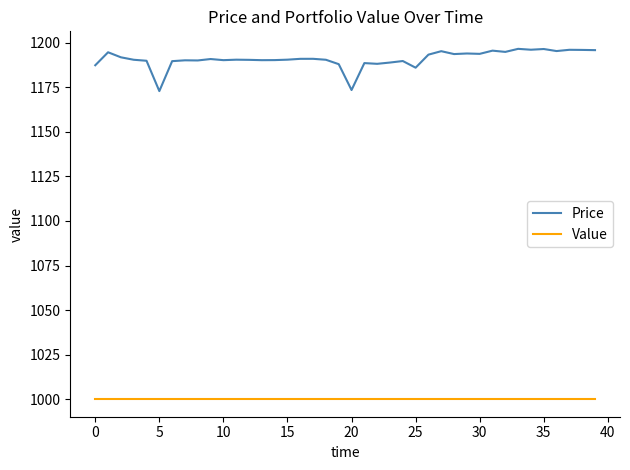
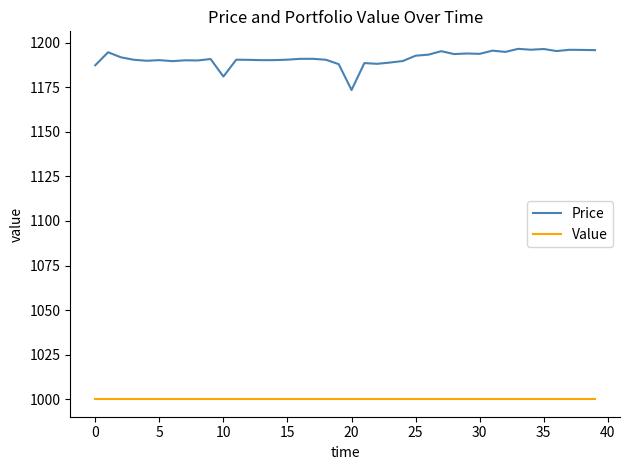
Price, 5: 1173 -> 1190
Price, 10: 1190 -> 1181
Price, 25: 1186 -> 1193
